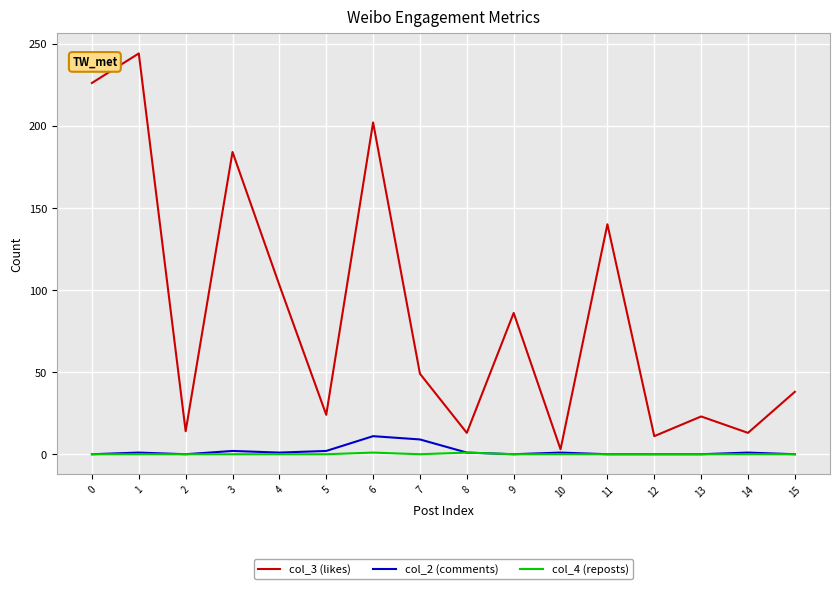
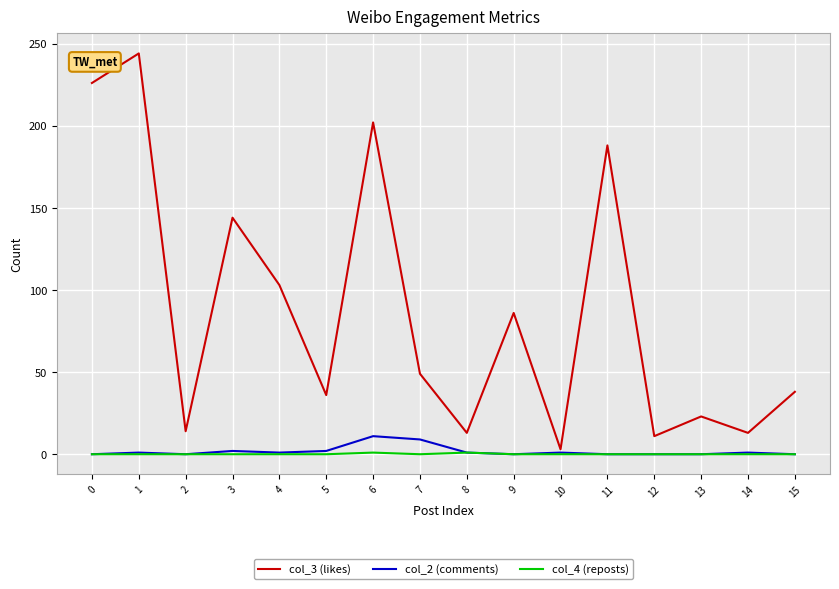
col_3 (likes), 3: 184 -> 144
col_3 (likes), 5: 24 -> 36
col_3 (likes), 11: 140 -> 188
